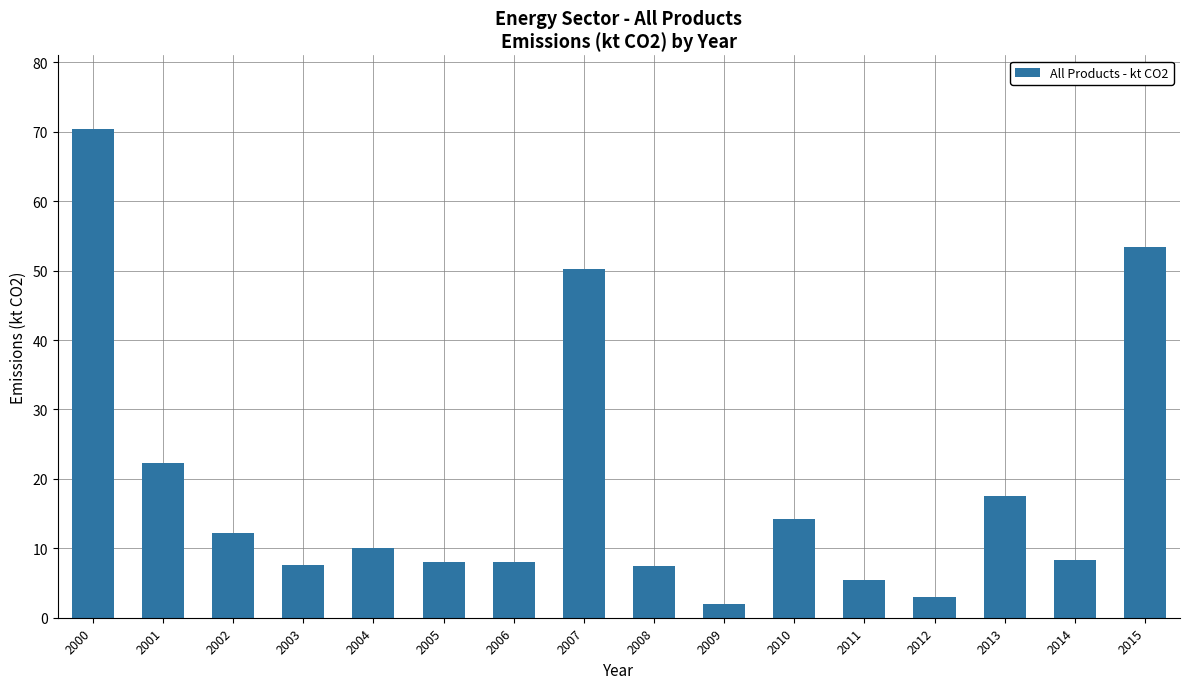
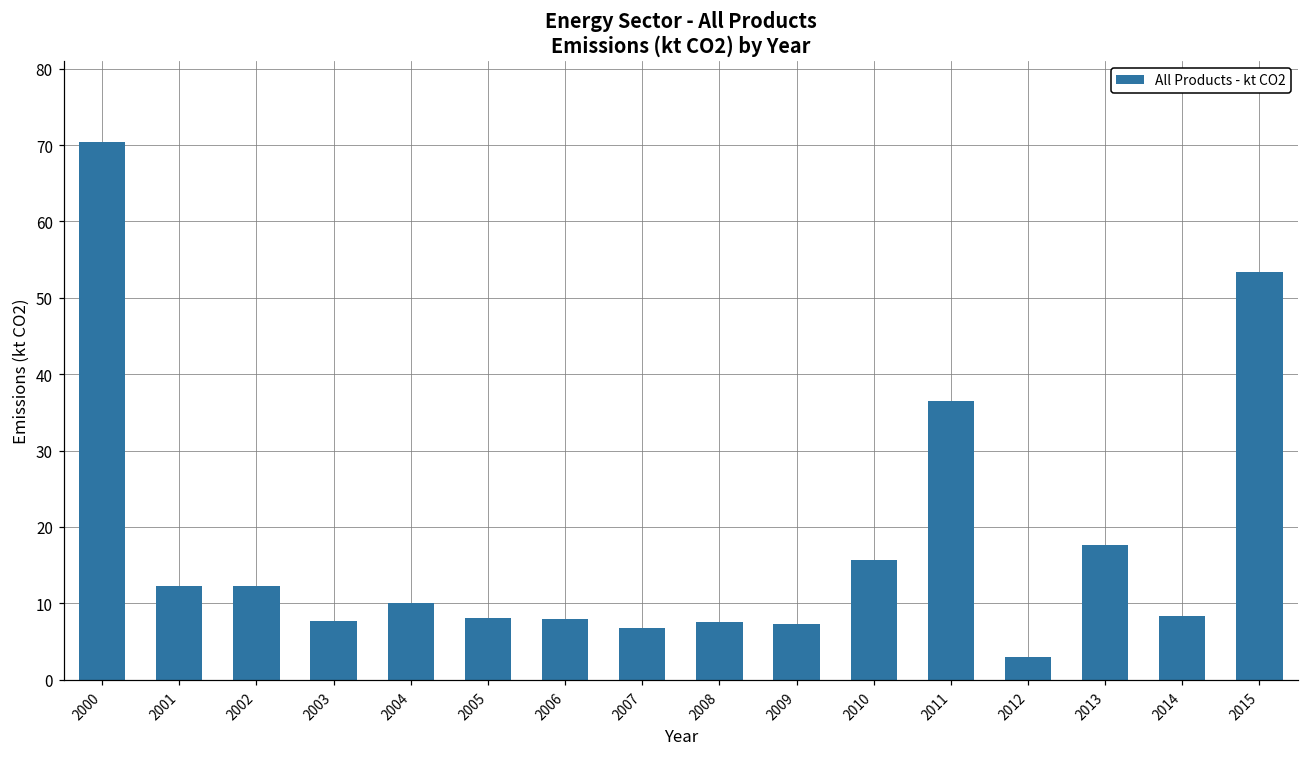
2001: 22 -> 12
2007: 50 -> 7
2009: 2 -> 7
2010: 14 -> 16
2011: 5 -> 37
